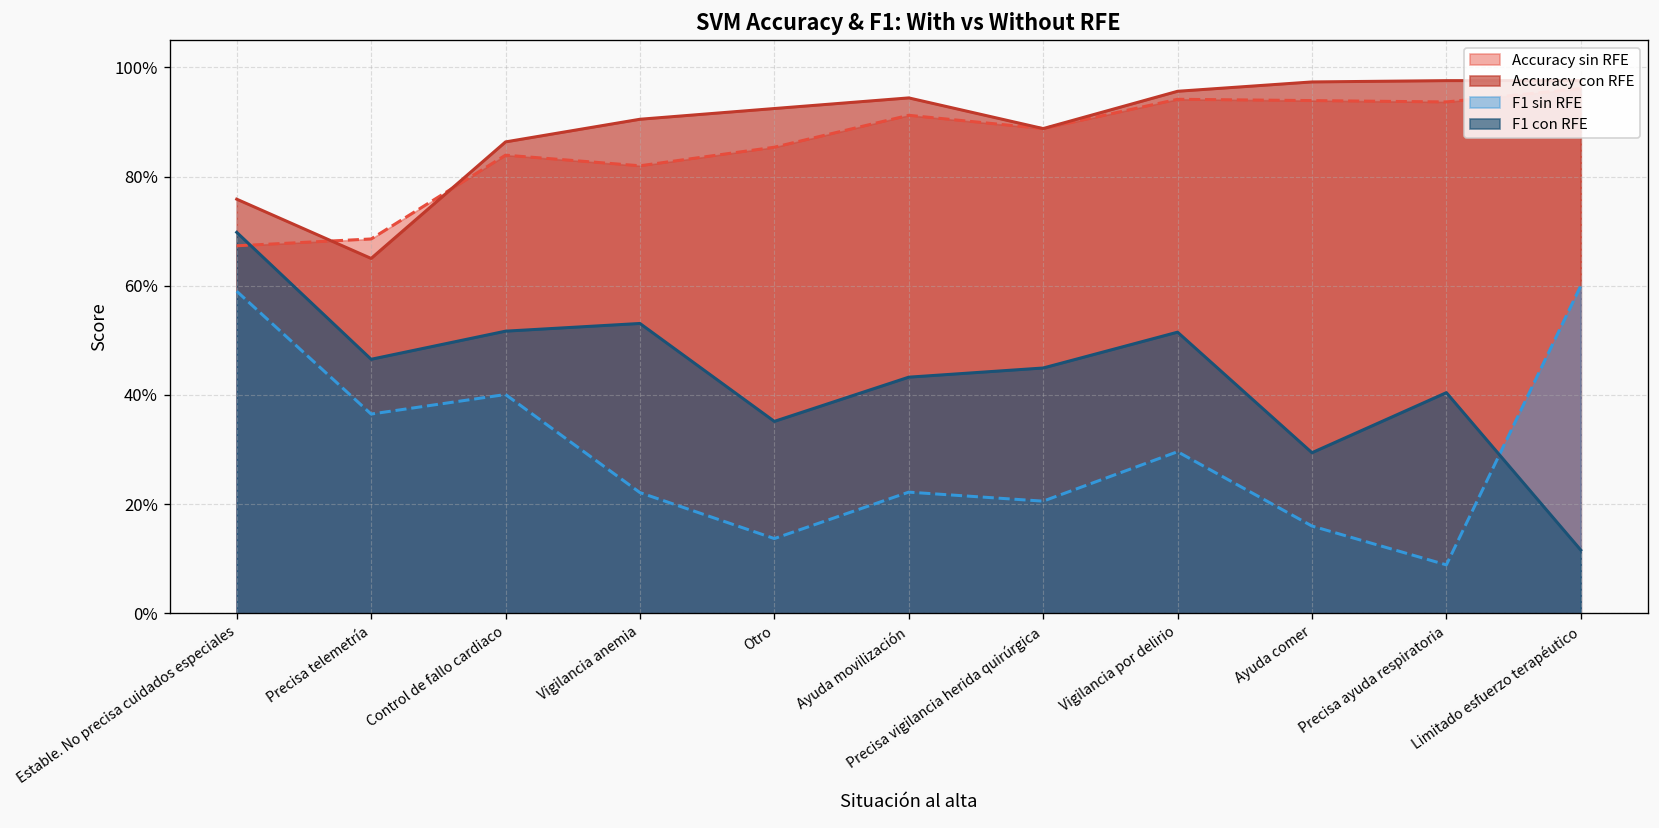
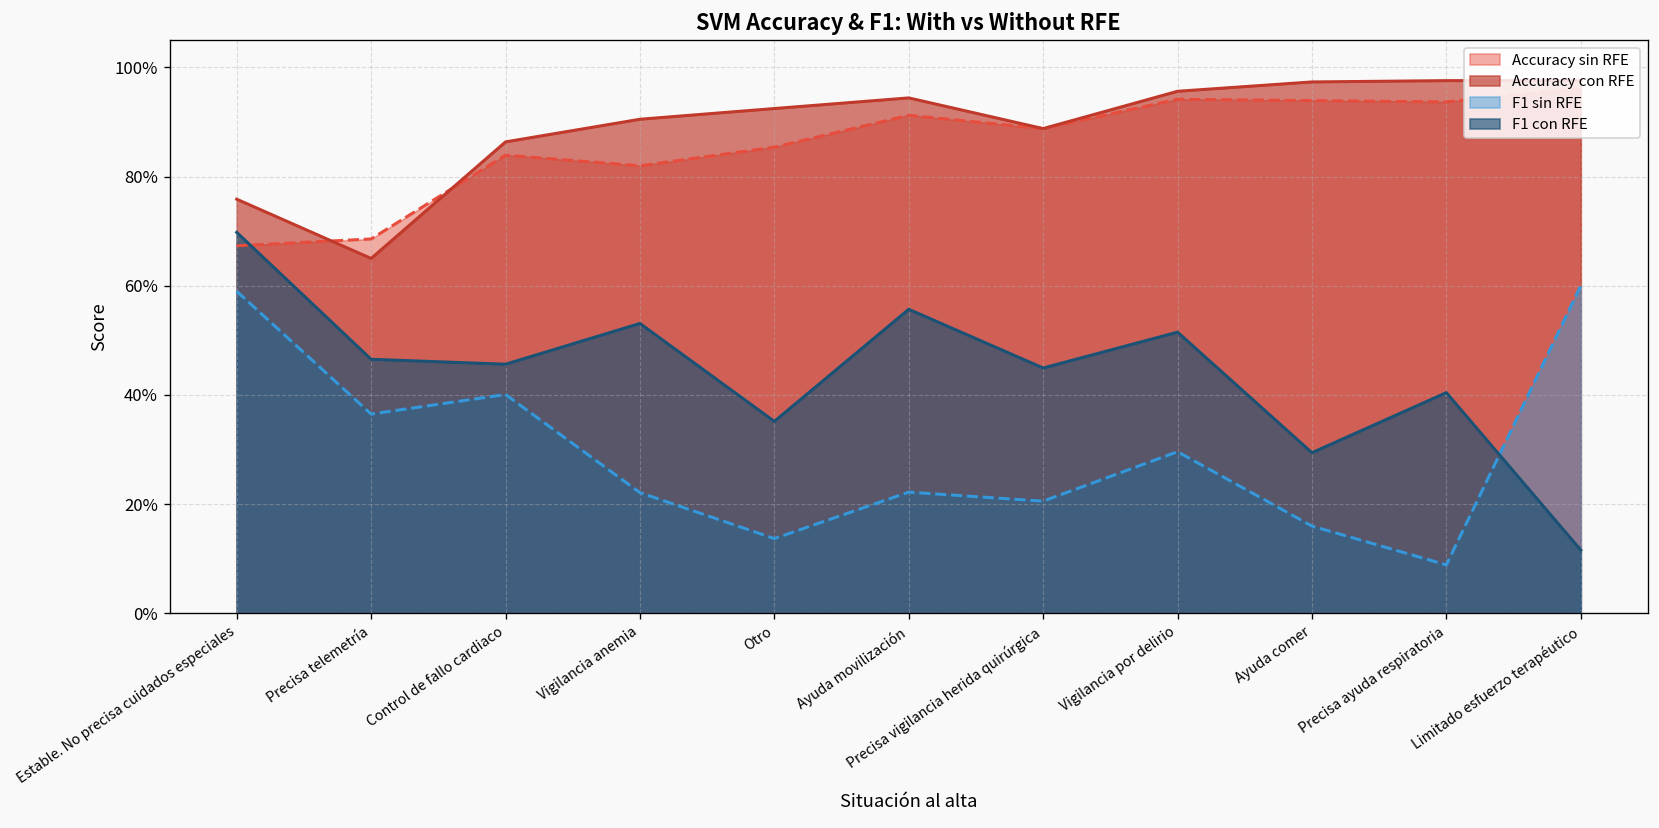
F1 con RFE, Control de fallo cardiaco: 52% -> 46%
F1 con RFE, Ayuda movilización: 43% -> 56%
